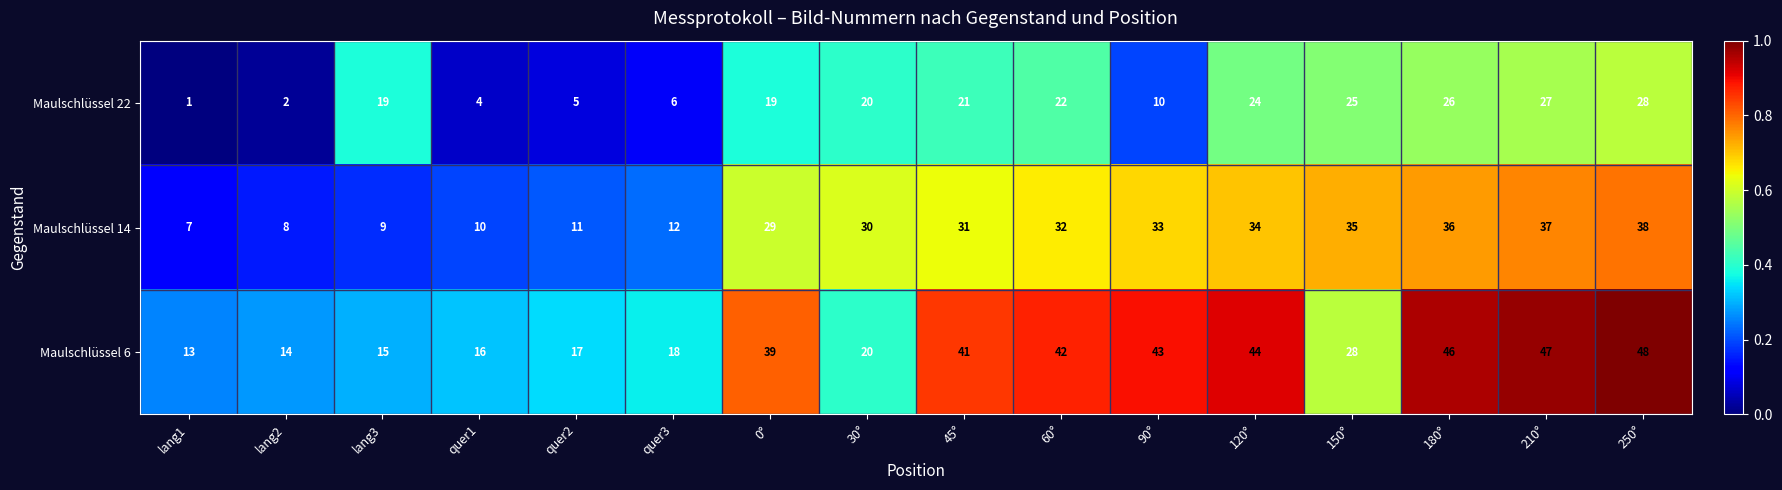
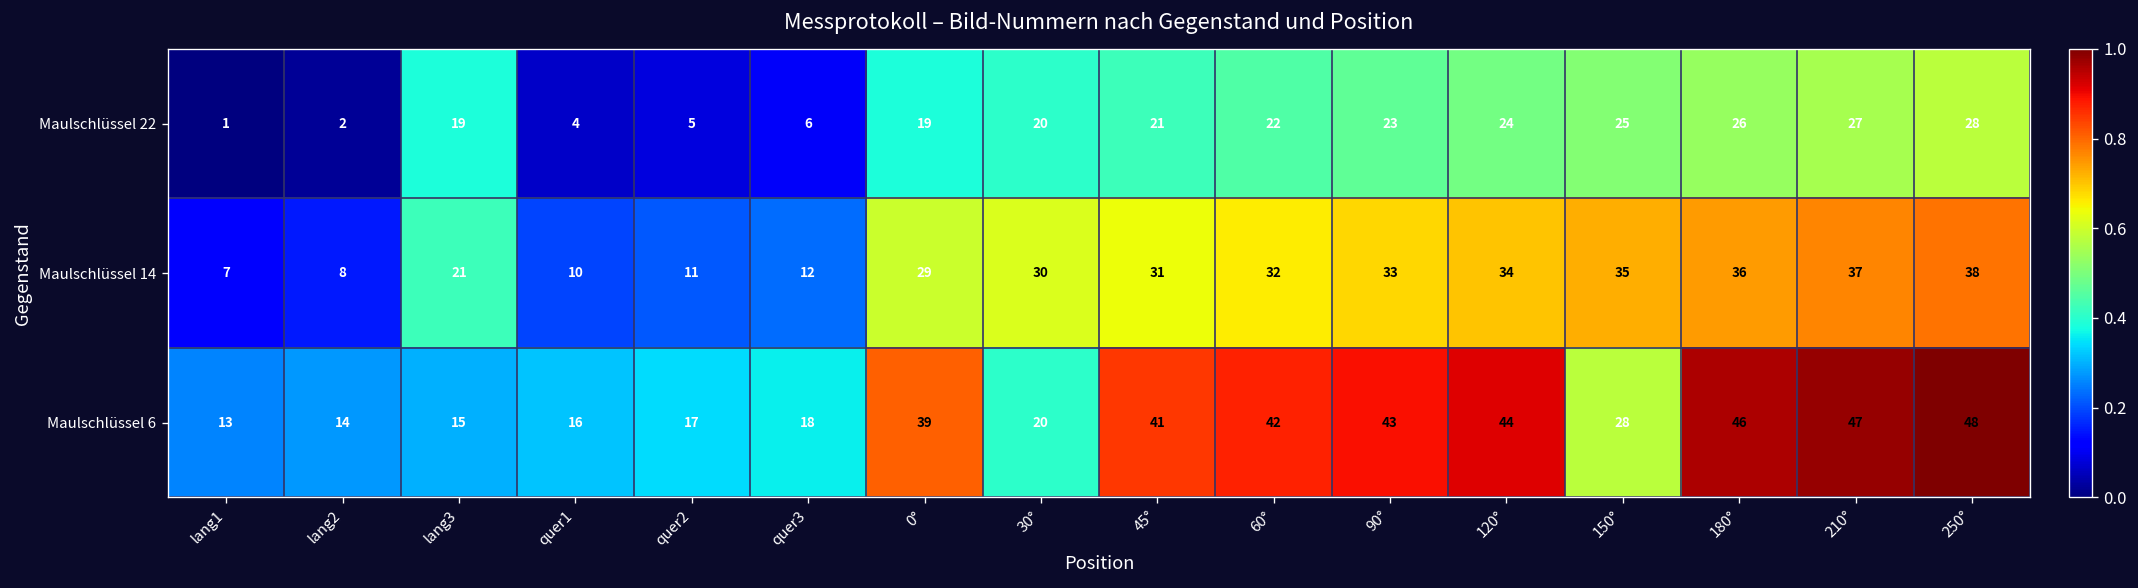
Maulschlüssel 22, 90°: 10 -> 23
Maulschlüssel 14, lang3: 9 -> 21
